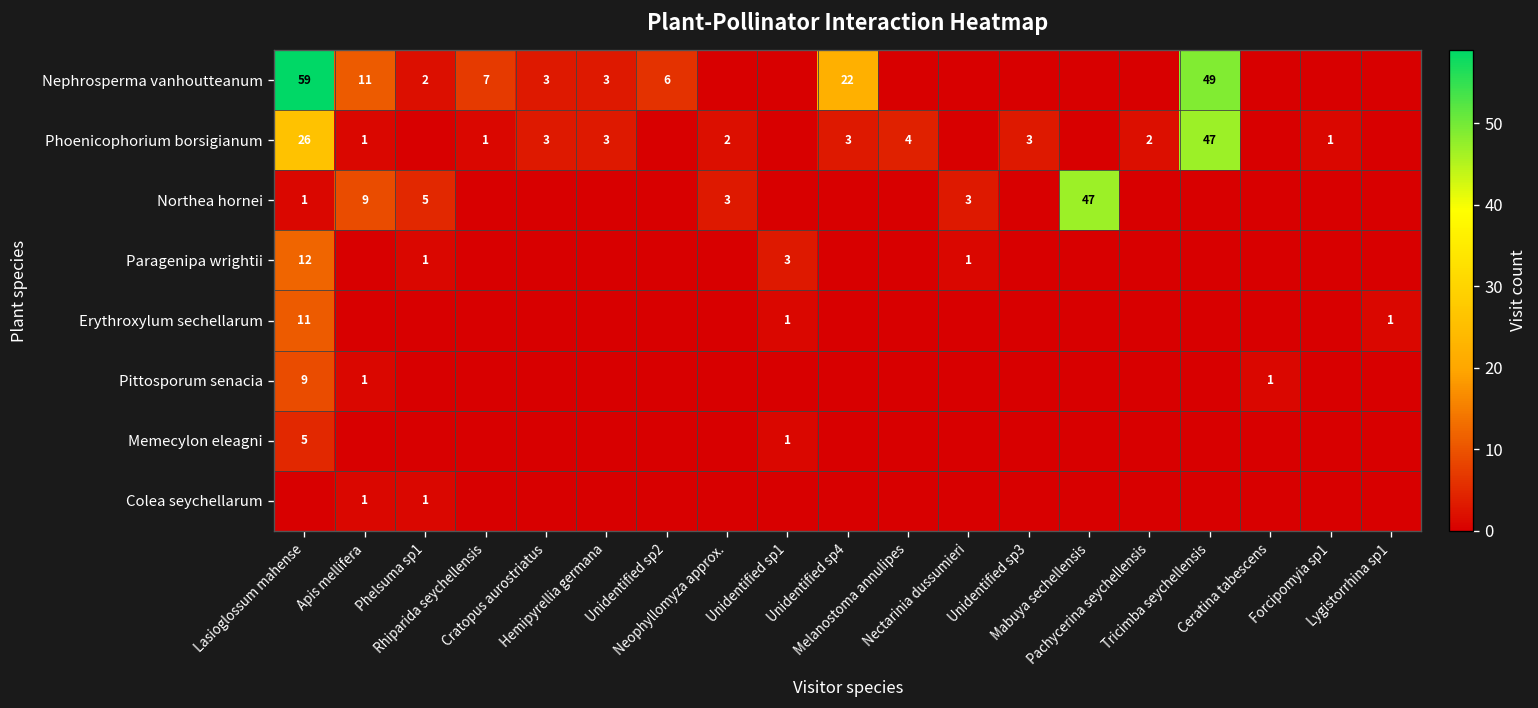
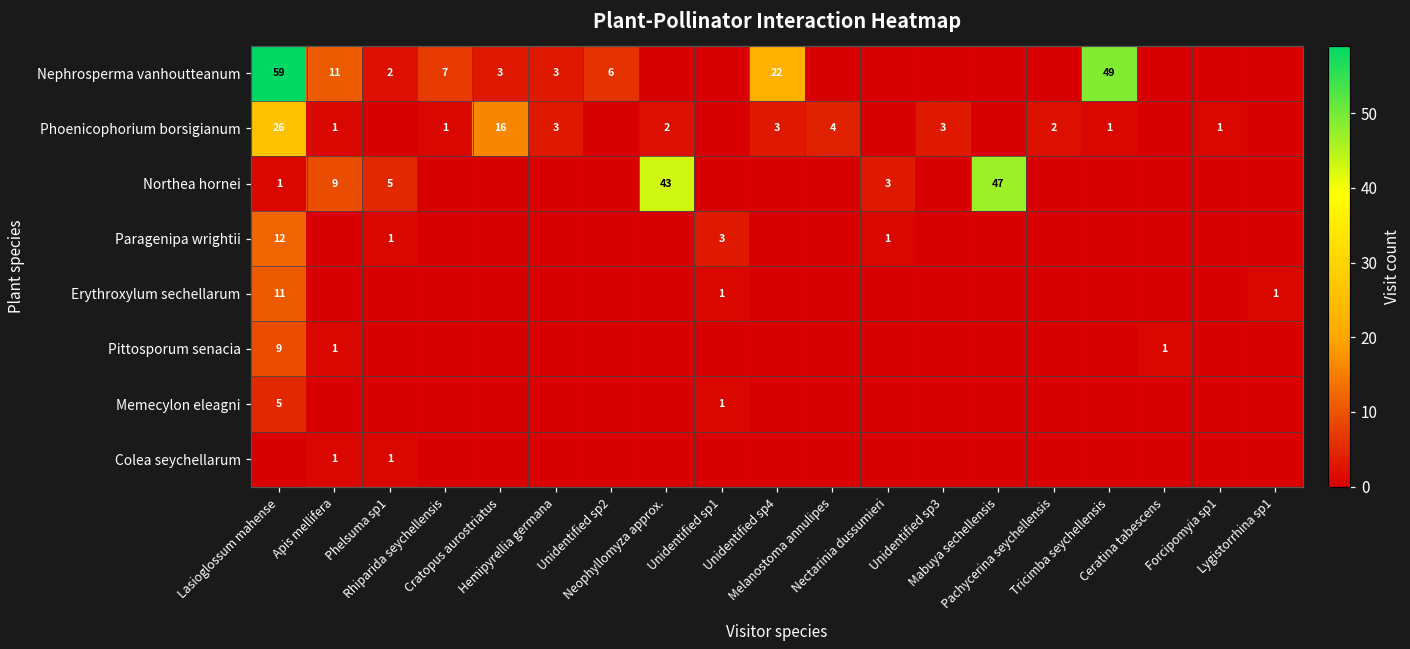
Phoenicophorium borsigianum, Cratopus aurostriatus: 3 -> 16
Phoenicophorium borsigianum, Tricimba seychellensis: 47 -> 1
Northea hornei, Neophyllomyza approx.: 3 -> 43
